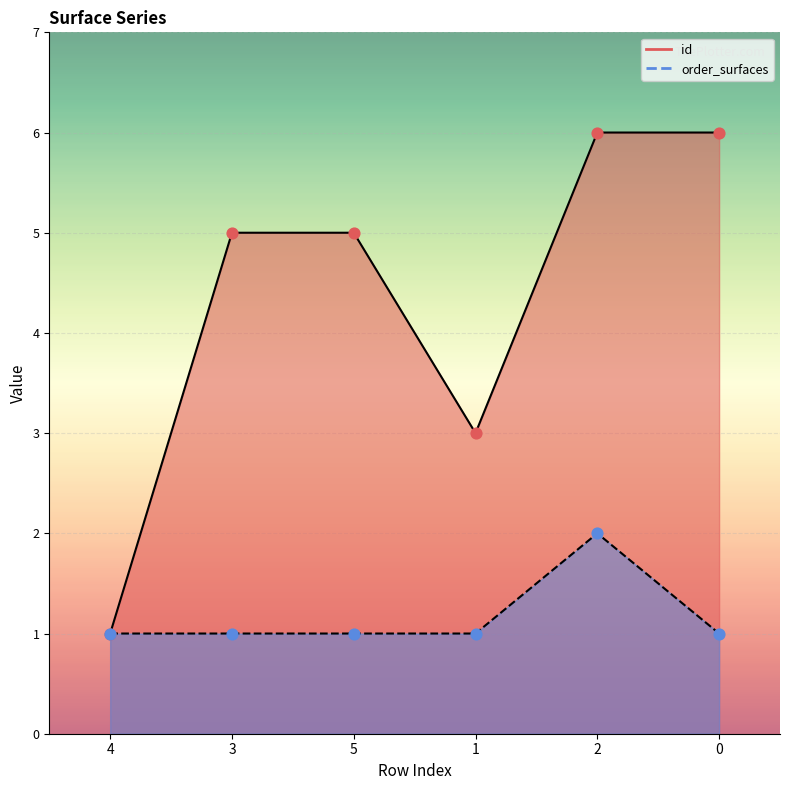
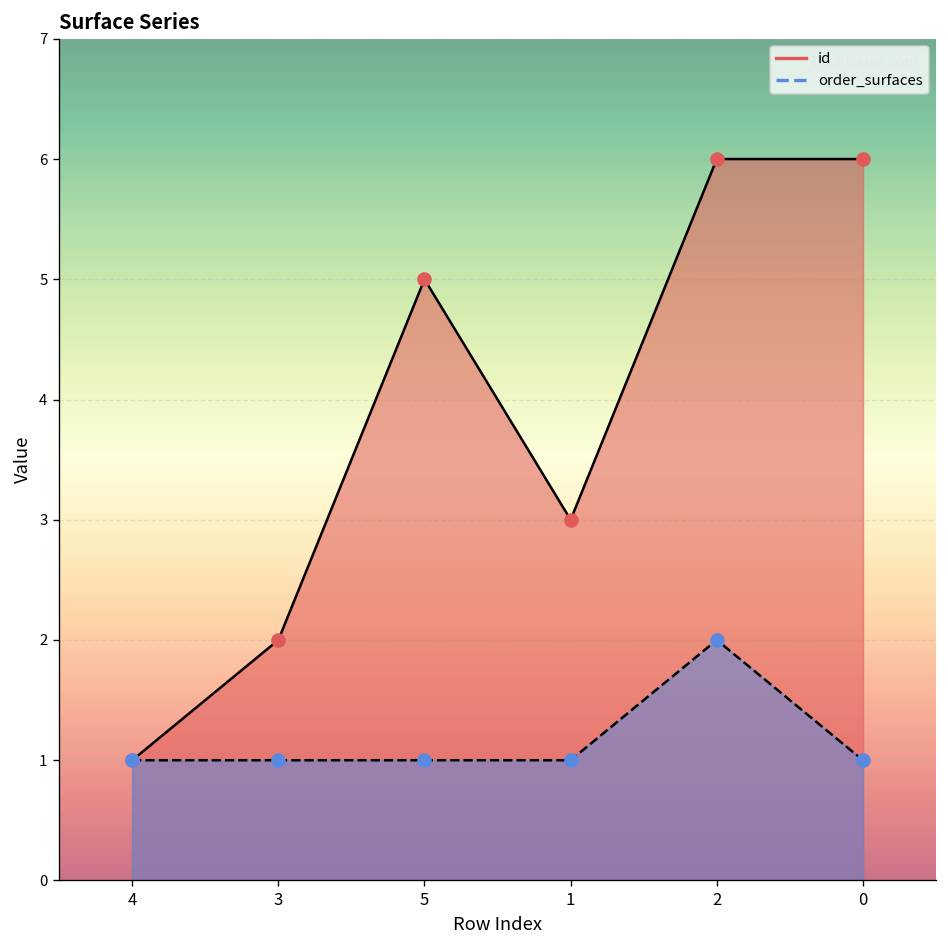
id, 3: 5 -> 2
